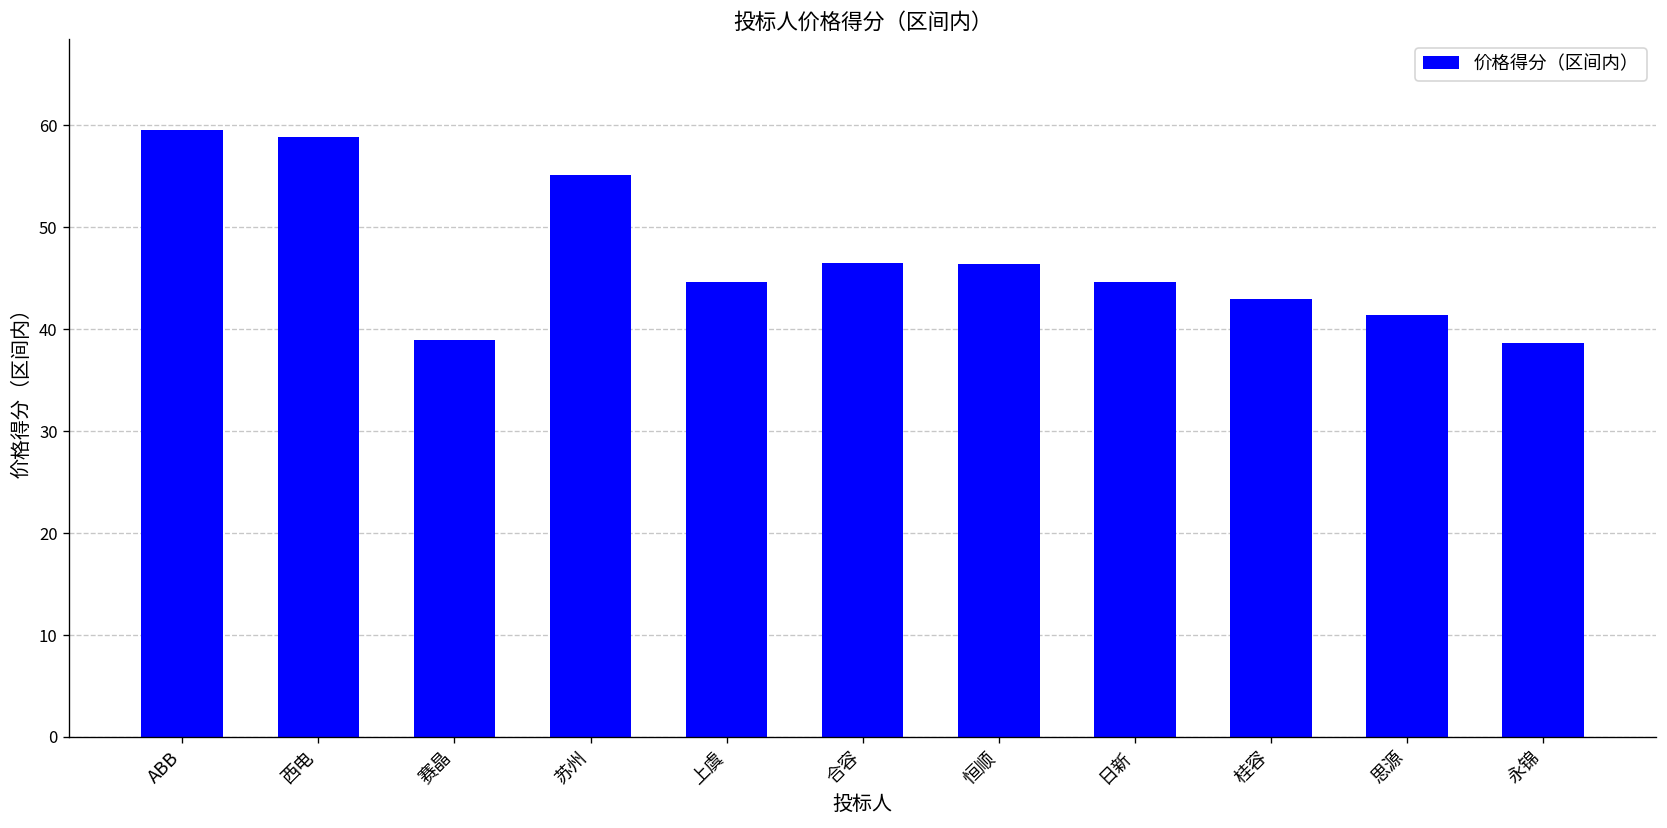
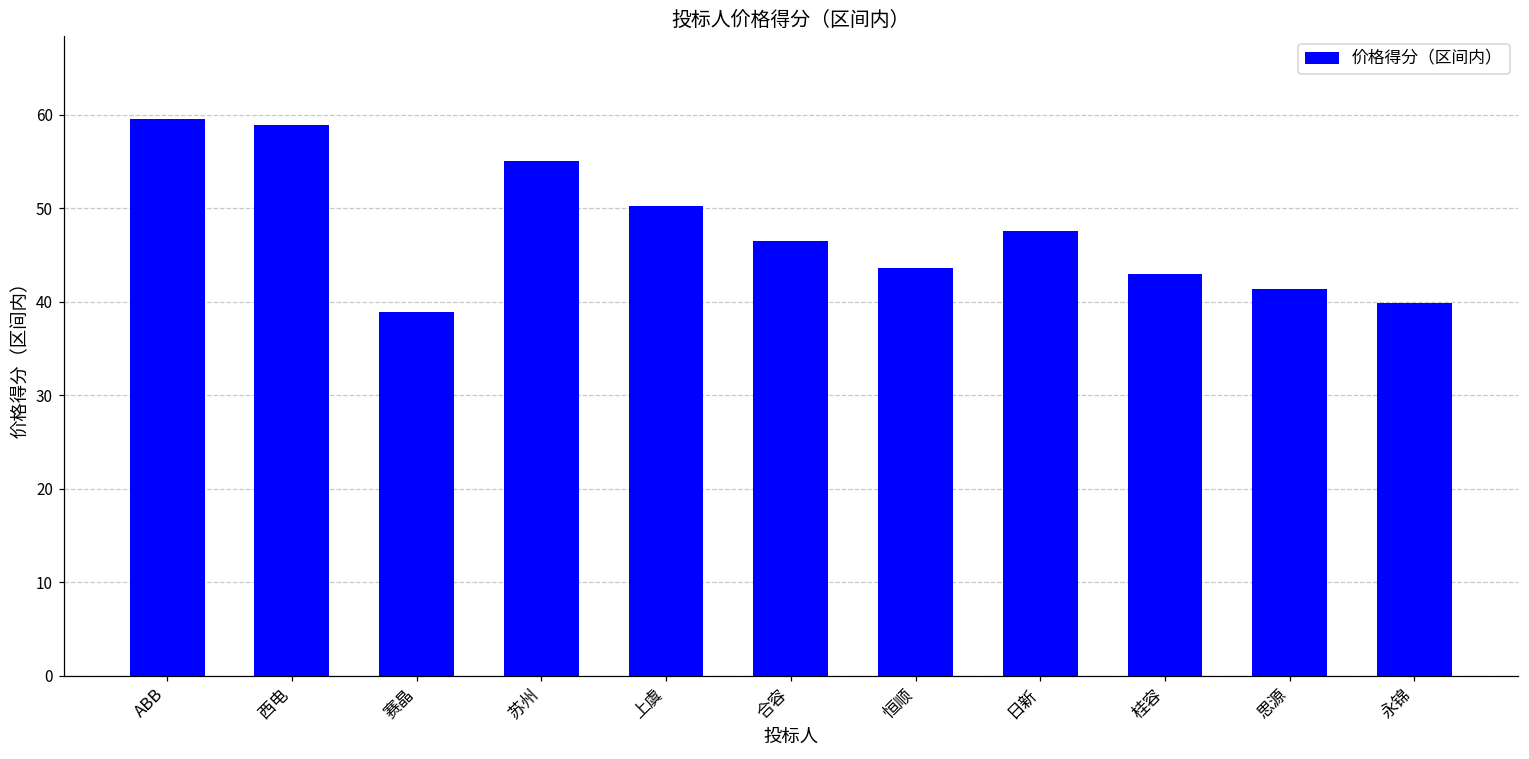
上虞: 45 -> 50
恒顺: 46 -> 44
日新: 45 -> 48
永锦: 39 -> 40
